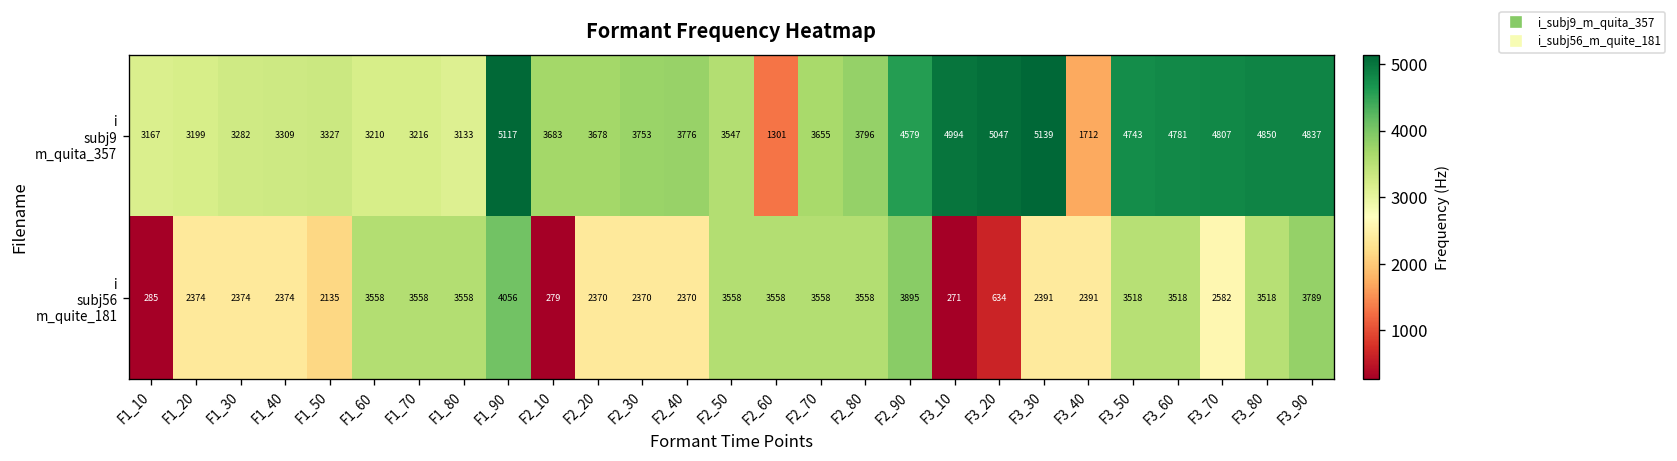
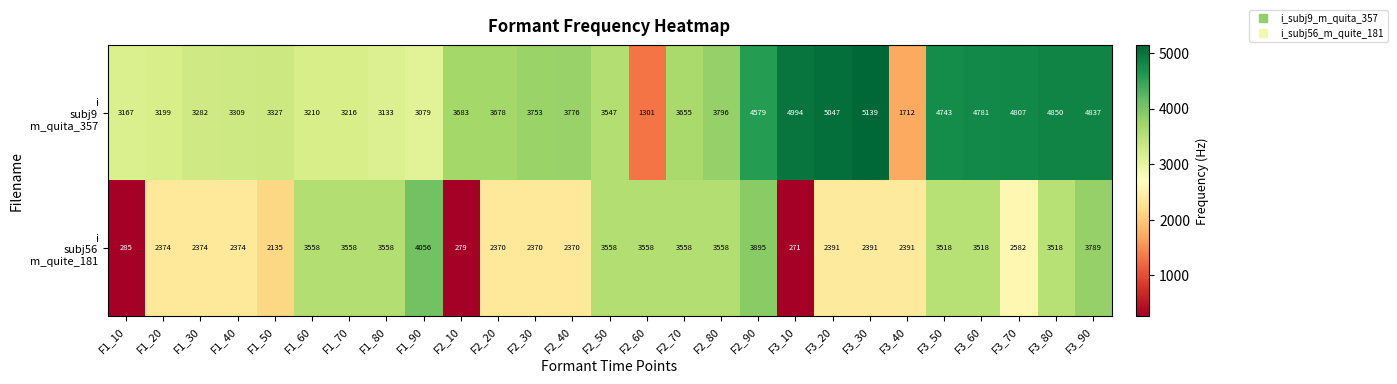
i subj9 m_quita_357, F1_90: 5117 -> 3079
i subj56 m_quite_181, F3_20: 634 -> 2391
